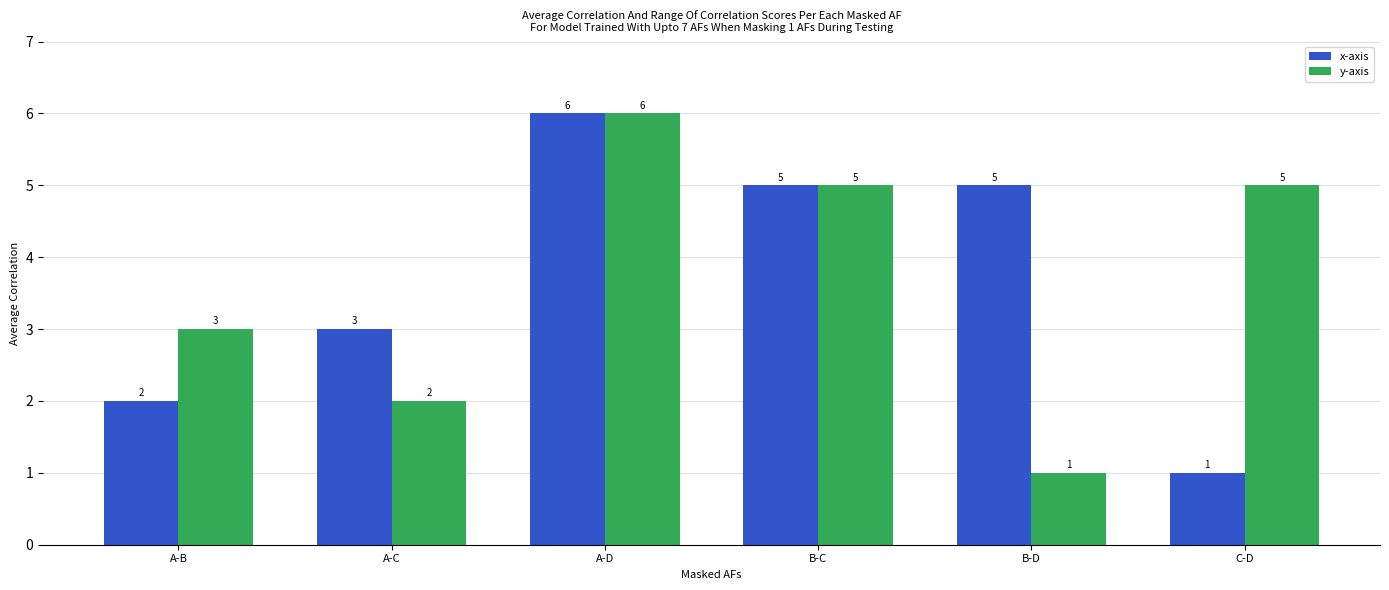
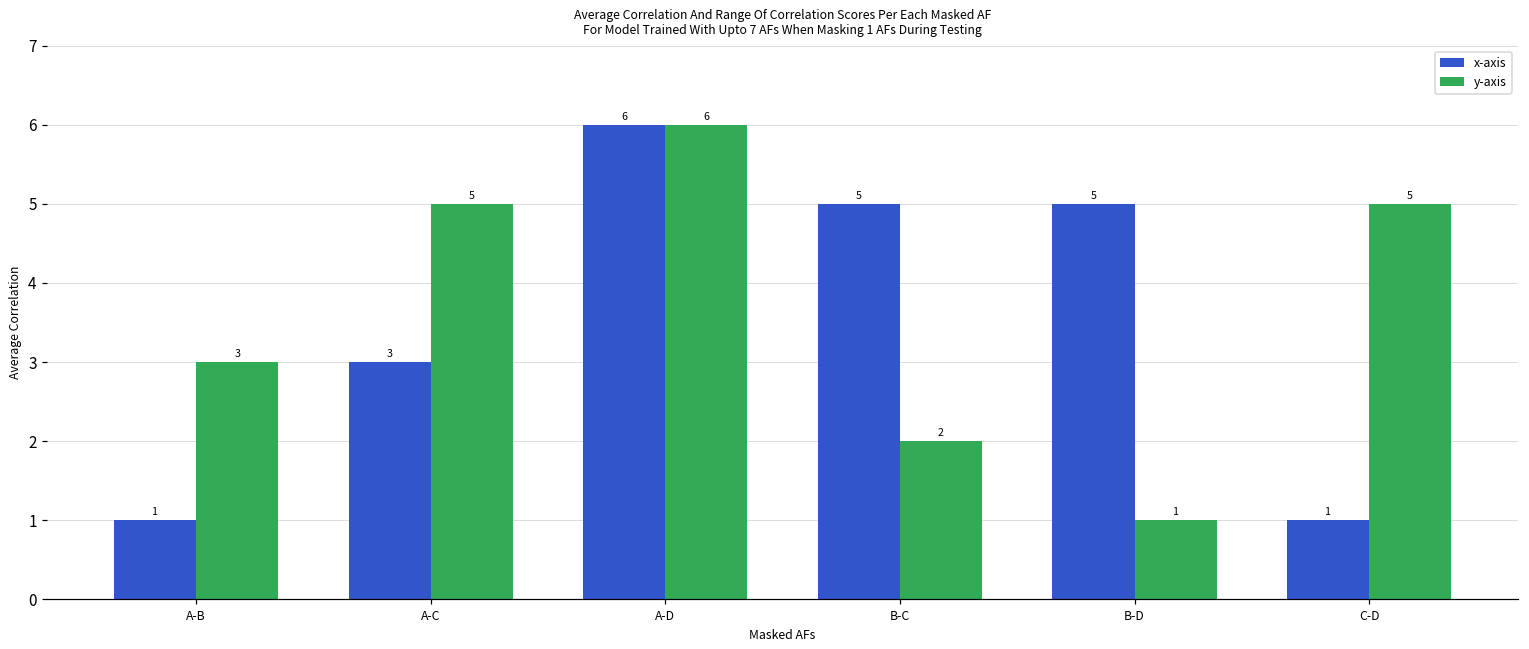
x-axis, A-B: 2 -> 1
y-axis, A-C: 2 -> 5
y-axis, B-C: 5 -> 2
